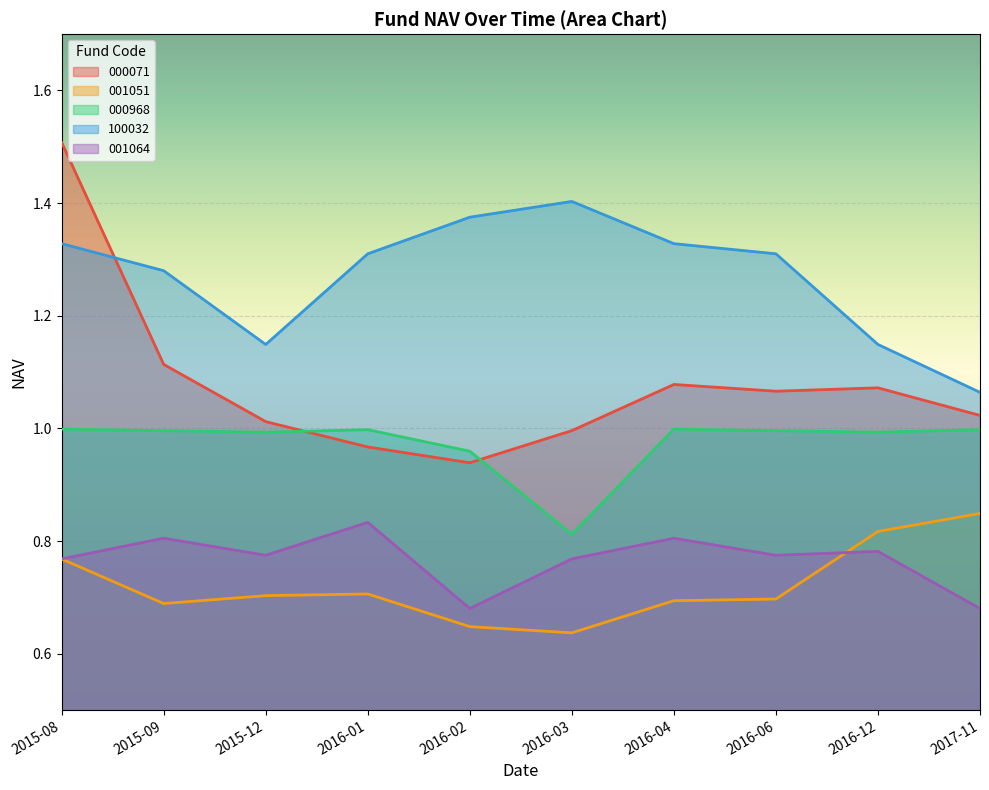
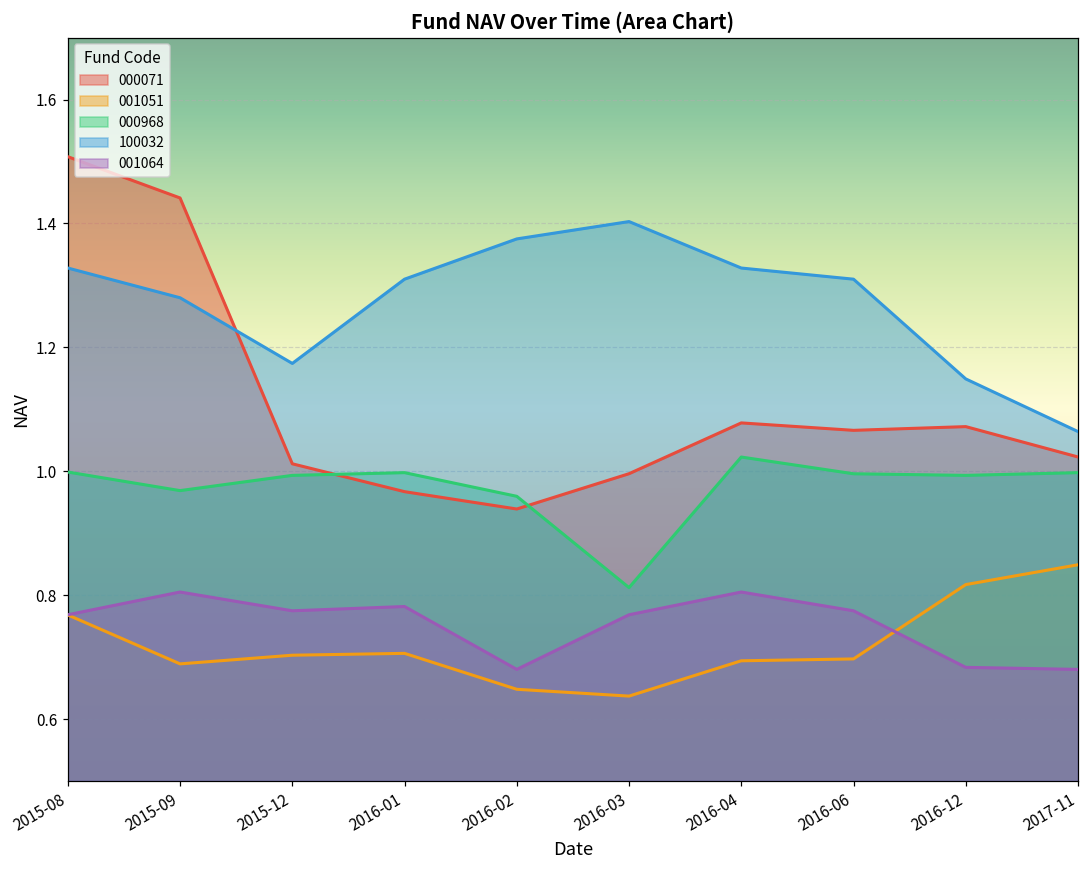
000071, 2015-09: 1.11 -> 1.44
000968, 2015-09: 1.00 -> 0.97
100032, 2015-12: 1.15 -> 1.17
001064, 2016-01: 0.83 -> 0.78
000968, 2016-04: 1.00 -> 1.02
001064, 2016-12: 0.78 -> 0.68
